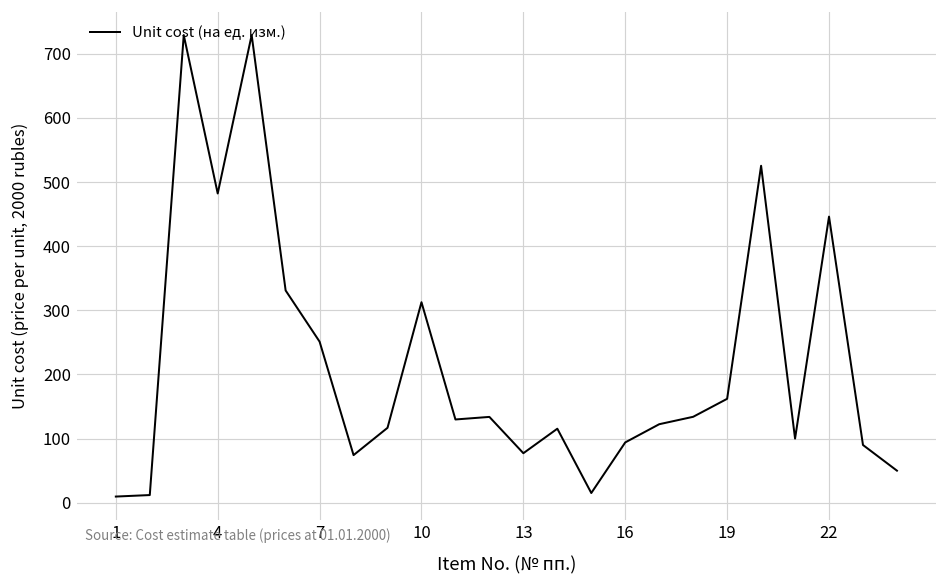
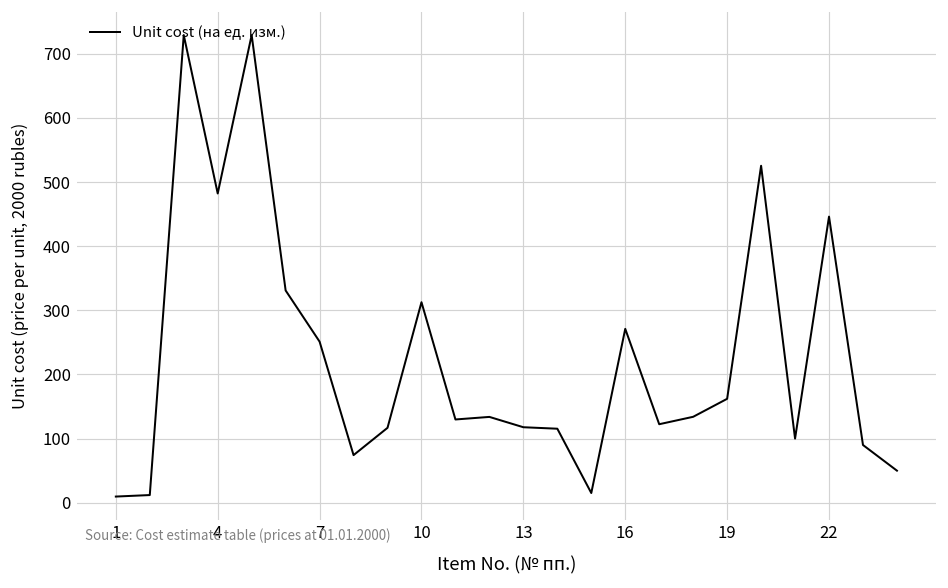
13: 80 -> 120
16: 90 -> 270
